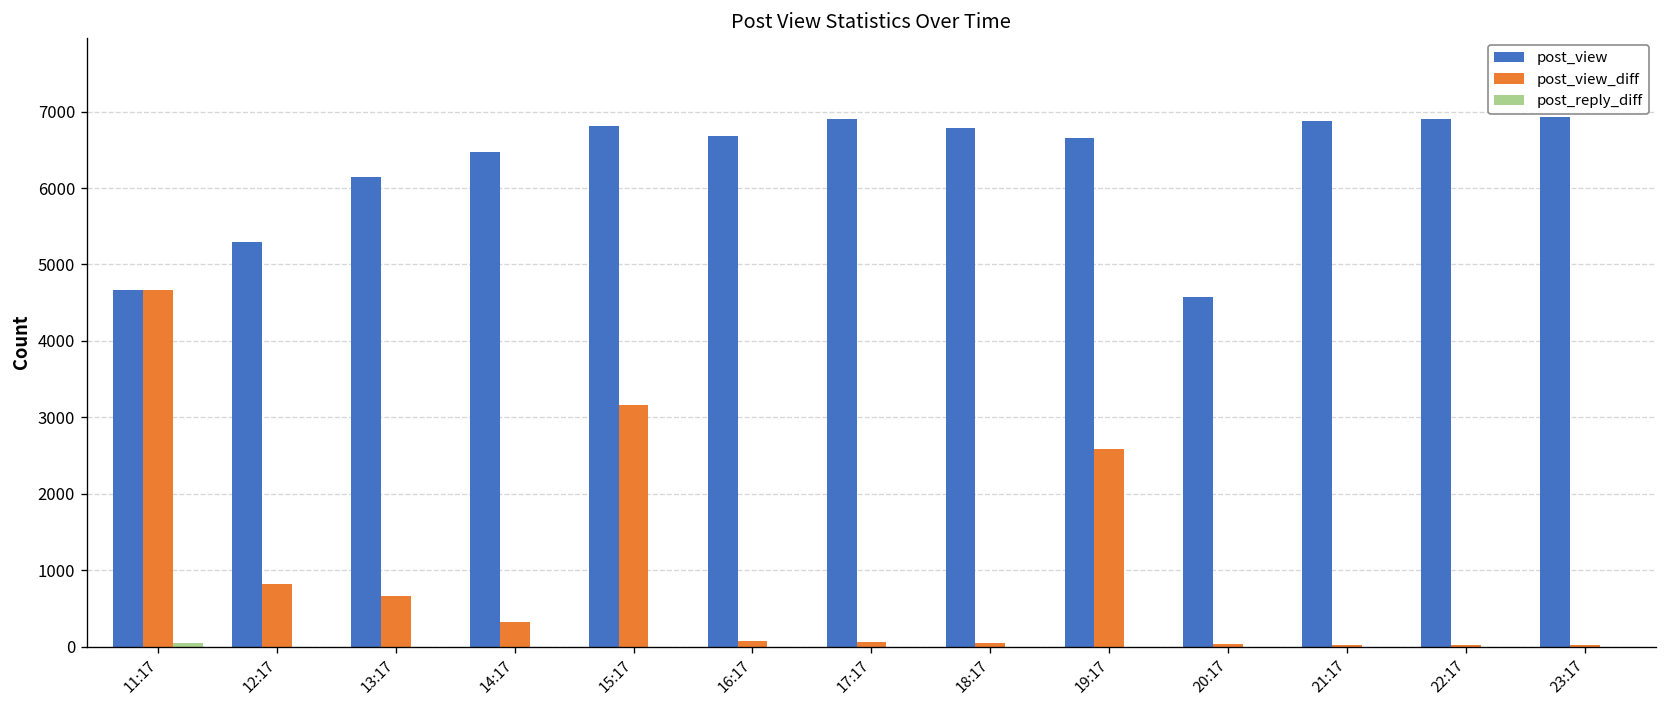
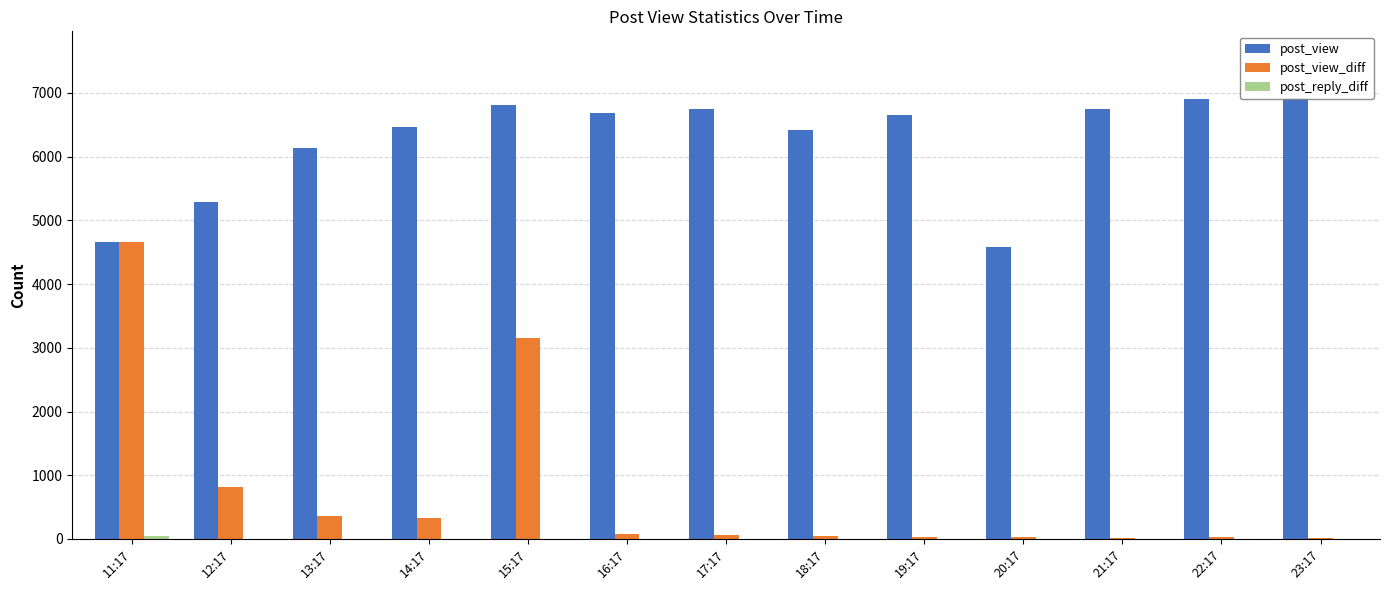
post_view_diff, 13:17: 700 -> 400
post_view, 17:17: 6900 -> 6700
post_view, 18:17: 6800 -> 6400
post_view_diff, 19:17: 2600 -> 0
post_view, 21:17: 6900 -> 6700
